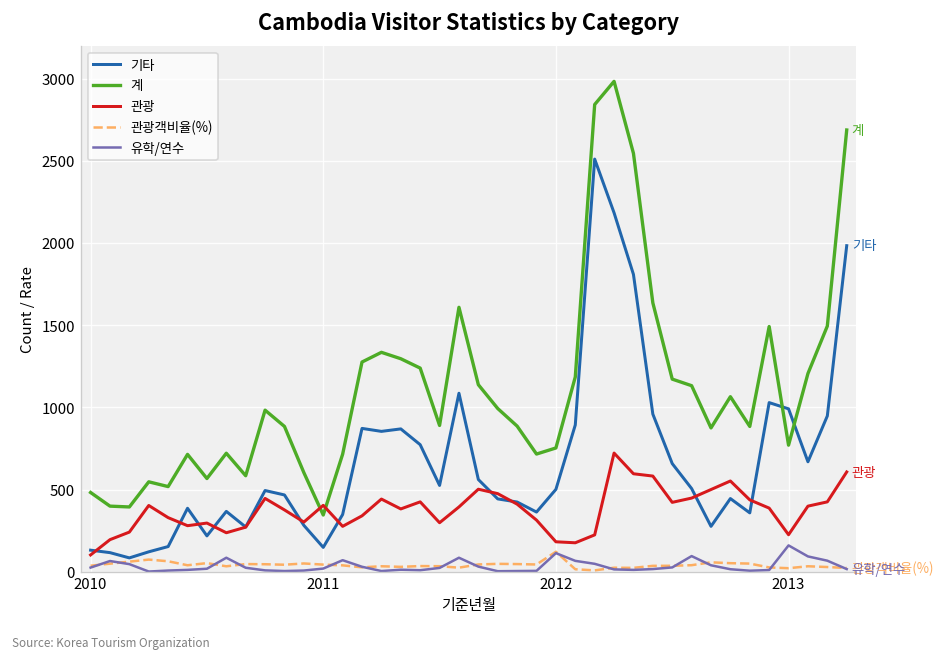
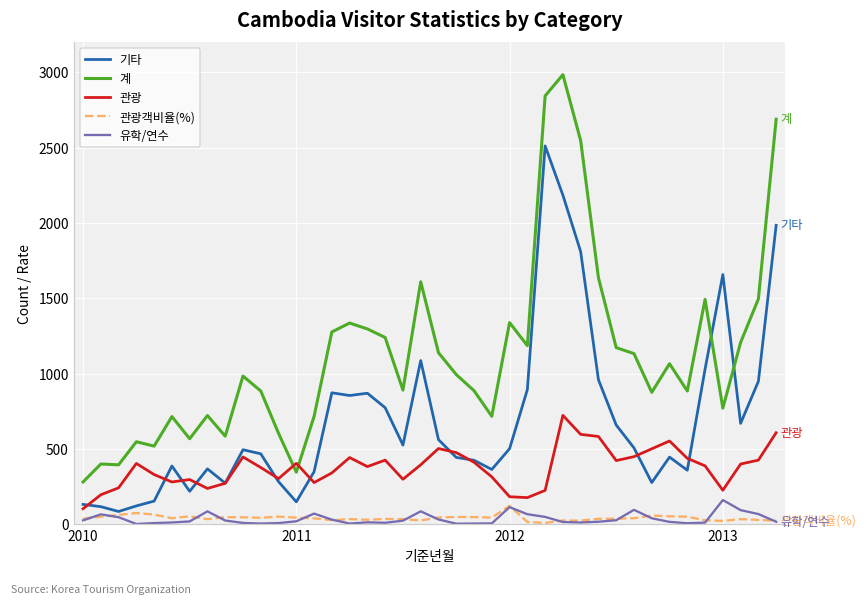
계, 2010: 480 -> 280
계, 2012: 750 -> 1340
기타, 2013: 990 -> 1660
